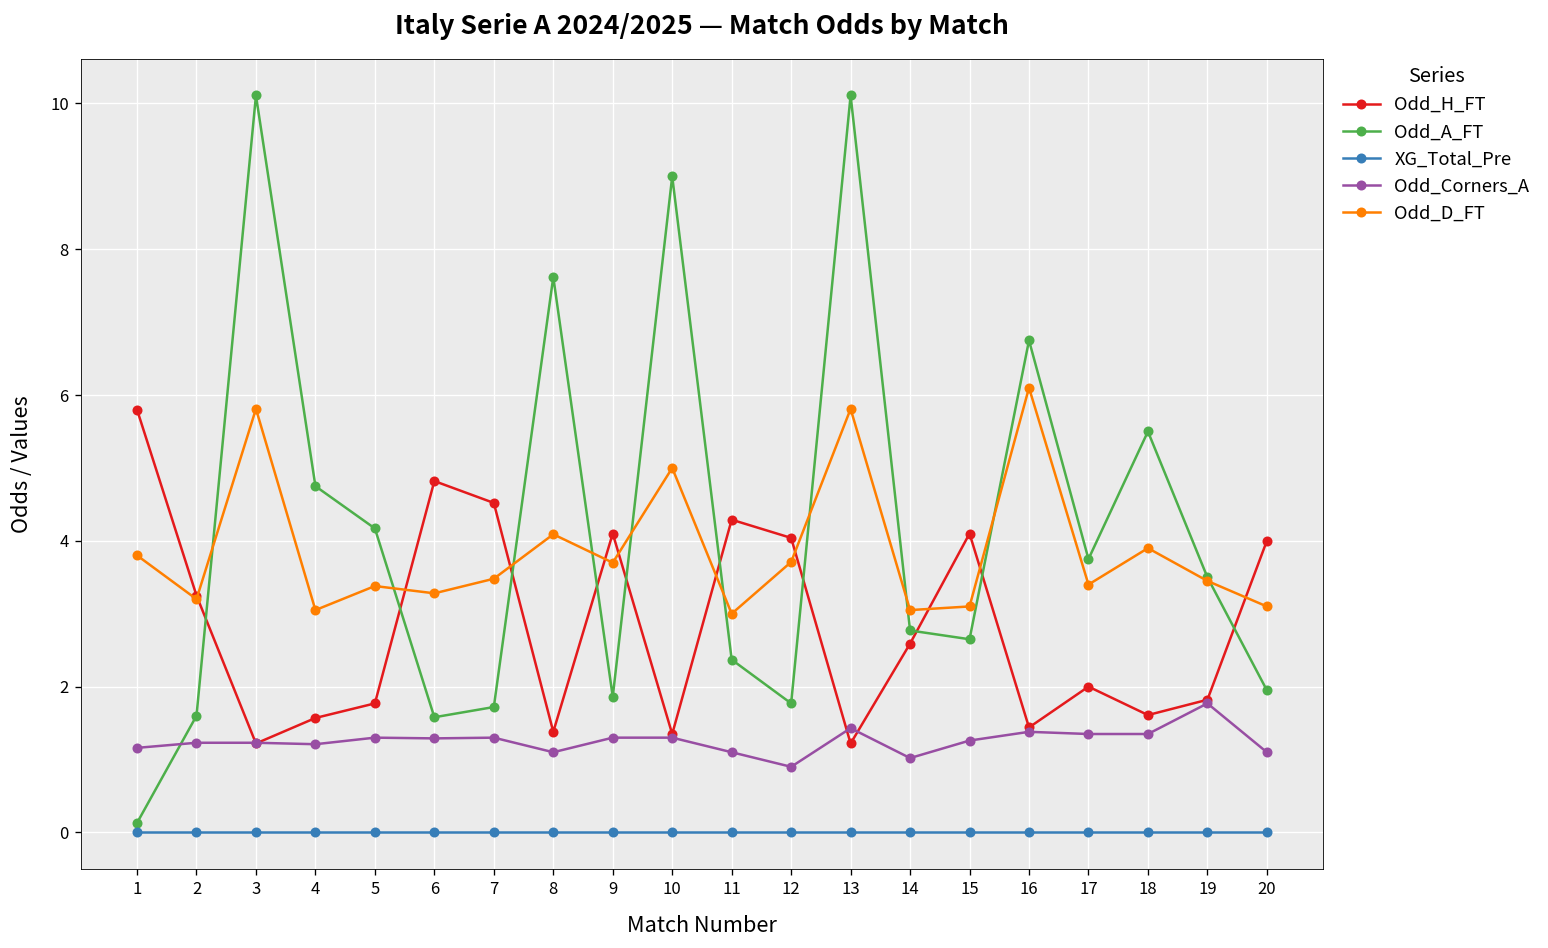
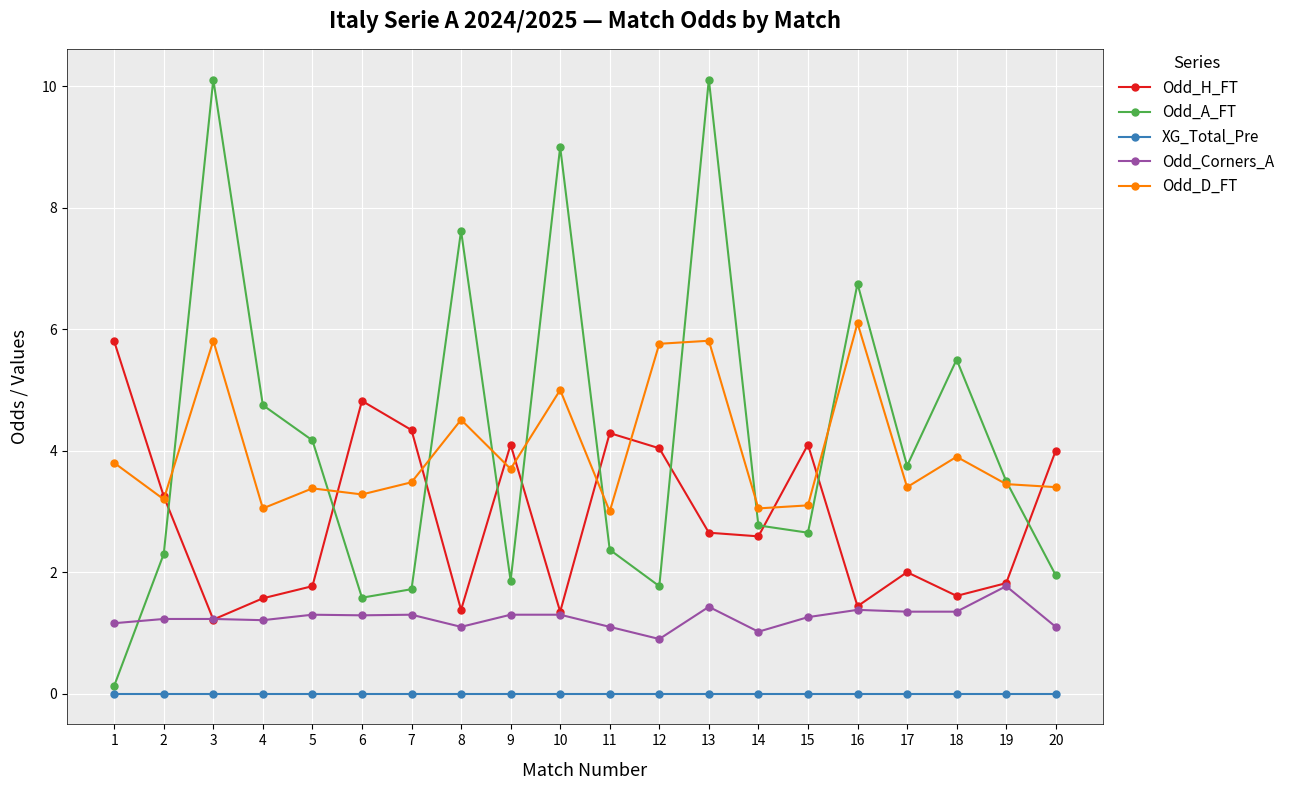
Odd_A_FT, 2: 1.6 -> 2.3
Odd_H_FT, 7: 4.5 -> 4.3
Odd_D_FT, 8: 4.1 -> 4.5
Odd_D_FT, 12: 3.7 -> 5.8
Odd_H_FT, 13: 1.2 -> 2.7
Odd_D_FT, 20: 3.1 -> 3.4
